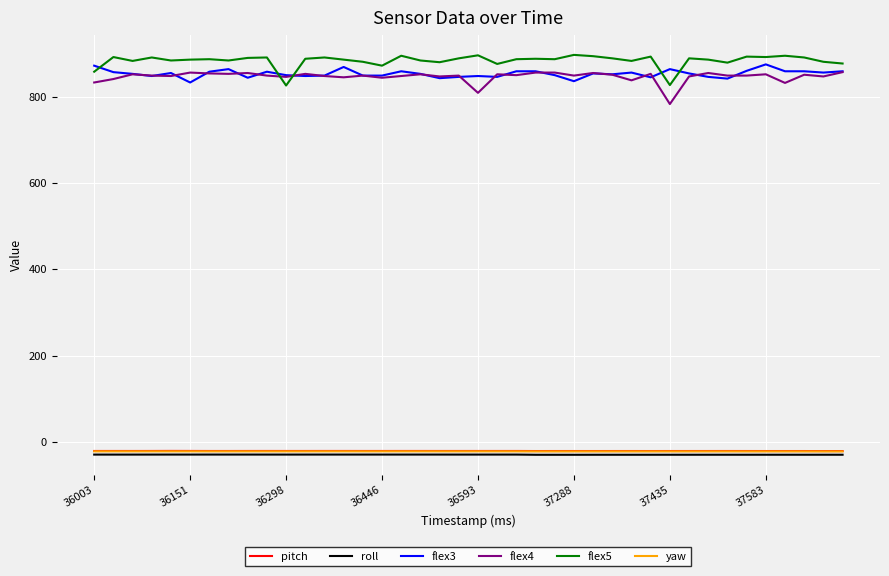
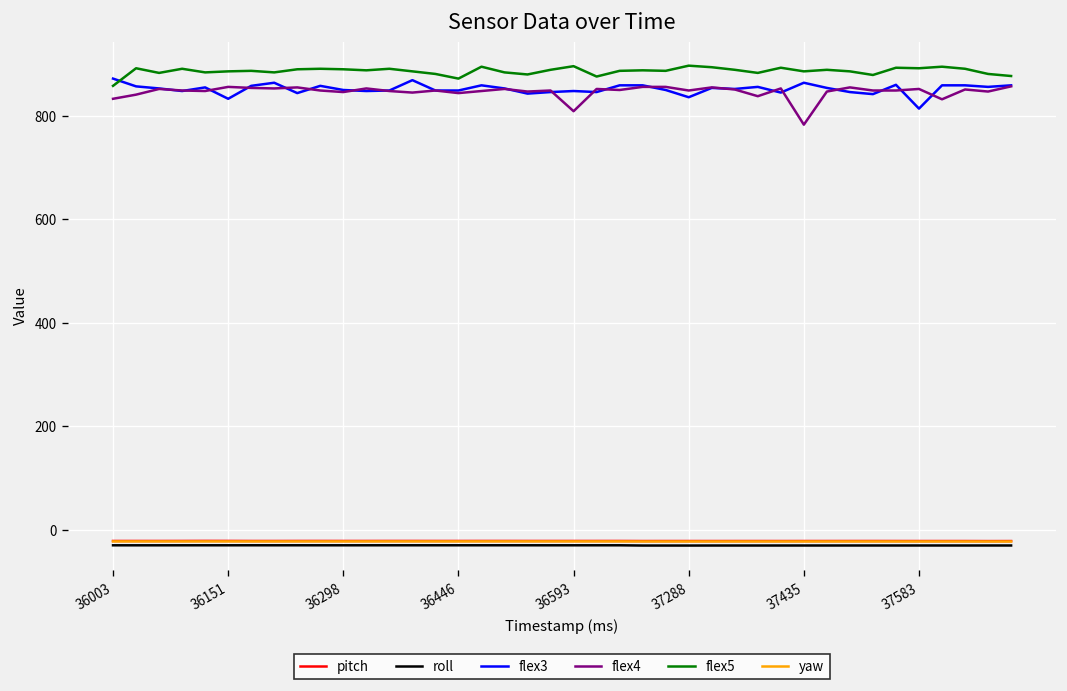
flex5, 36298: 830 -> 890
flex5, 37435: 830 -> 890
flex3, 37583: 880 -> 810
